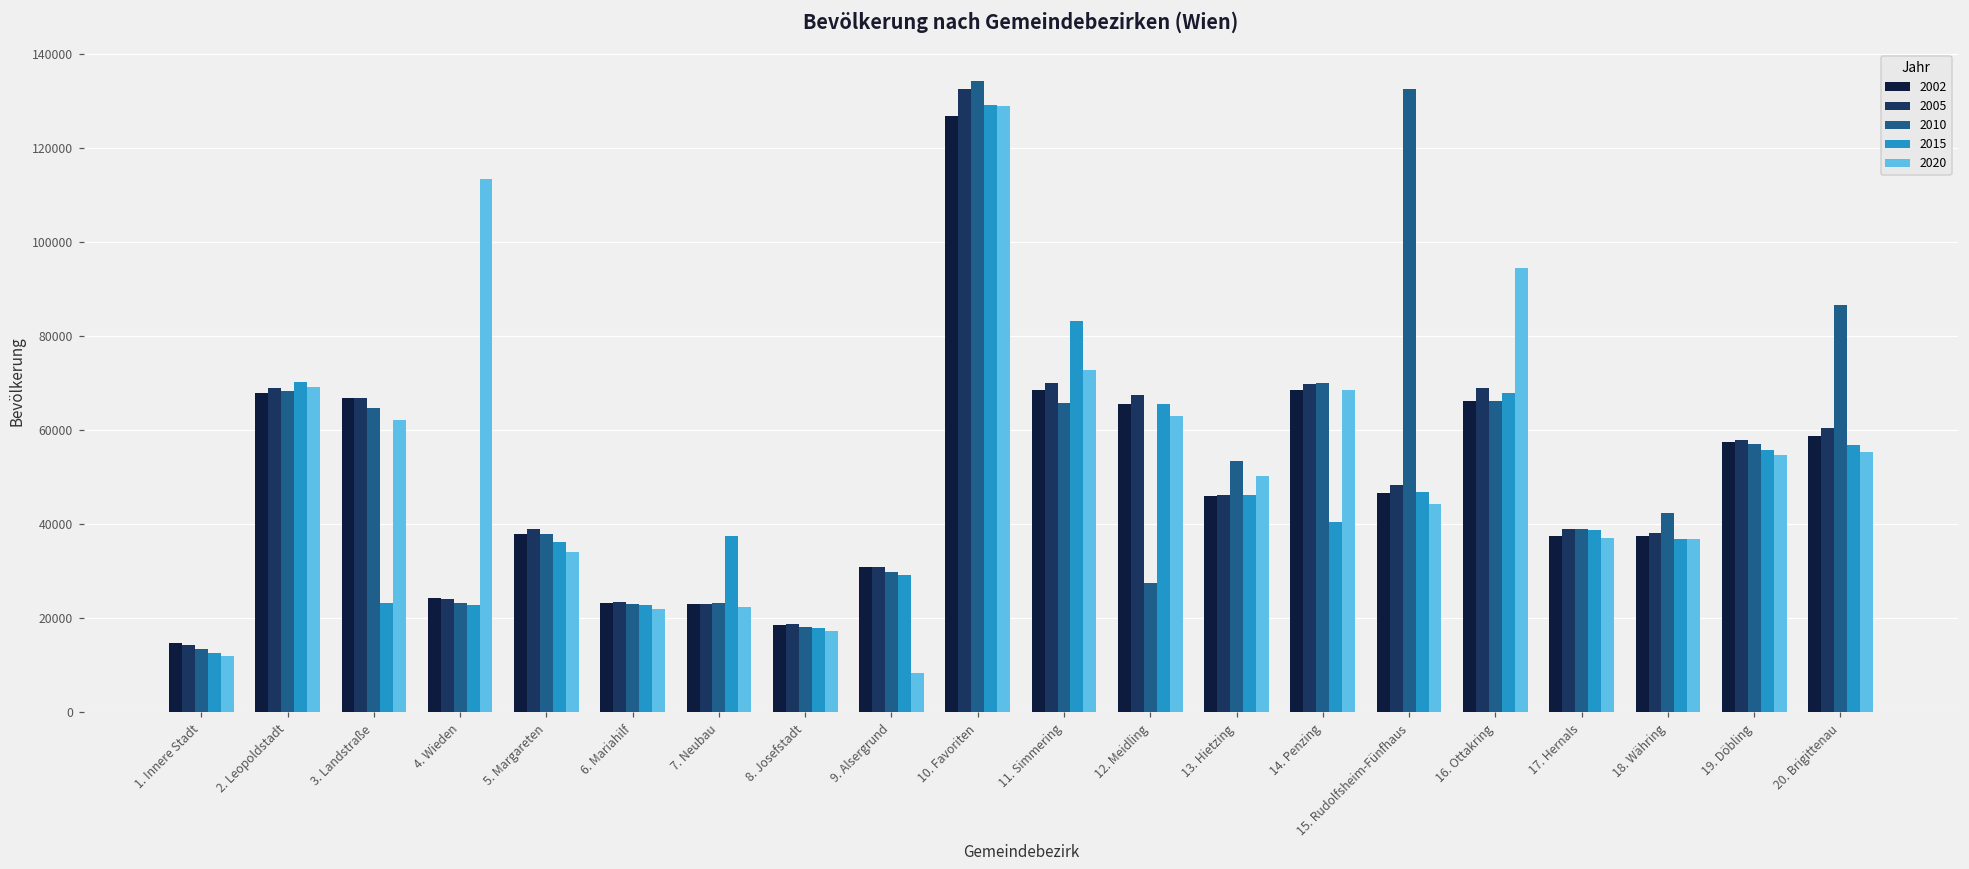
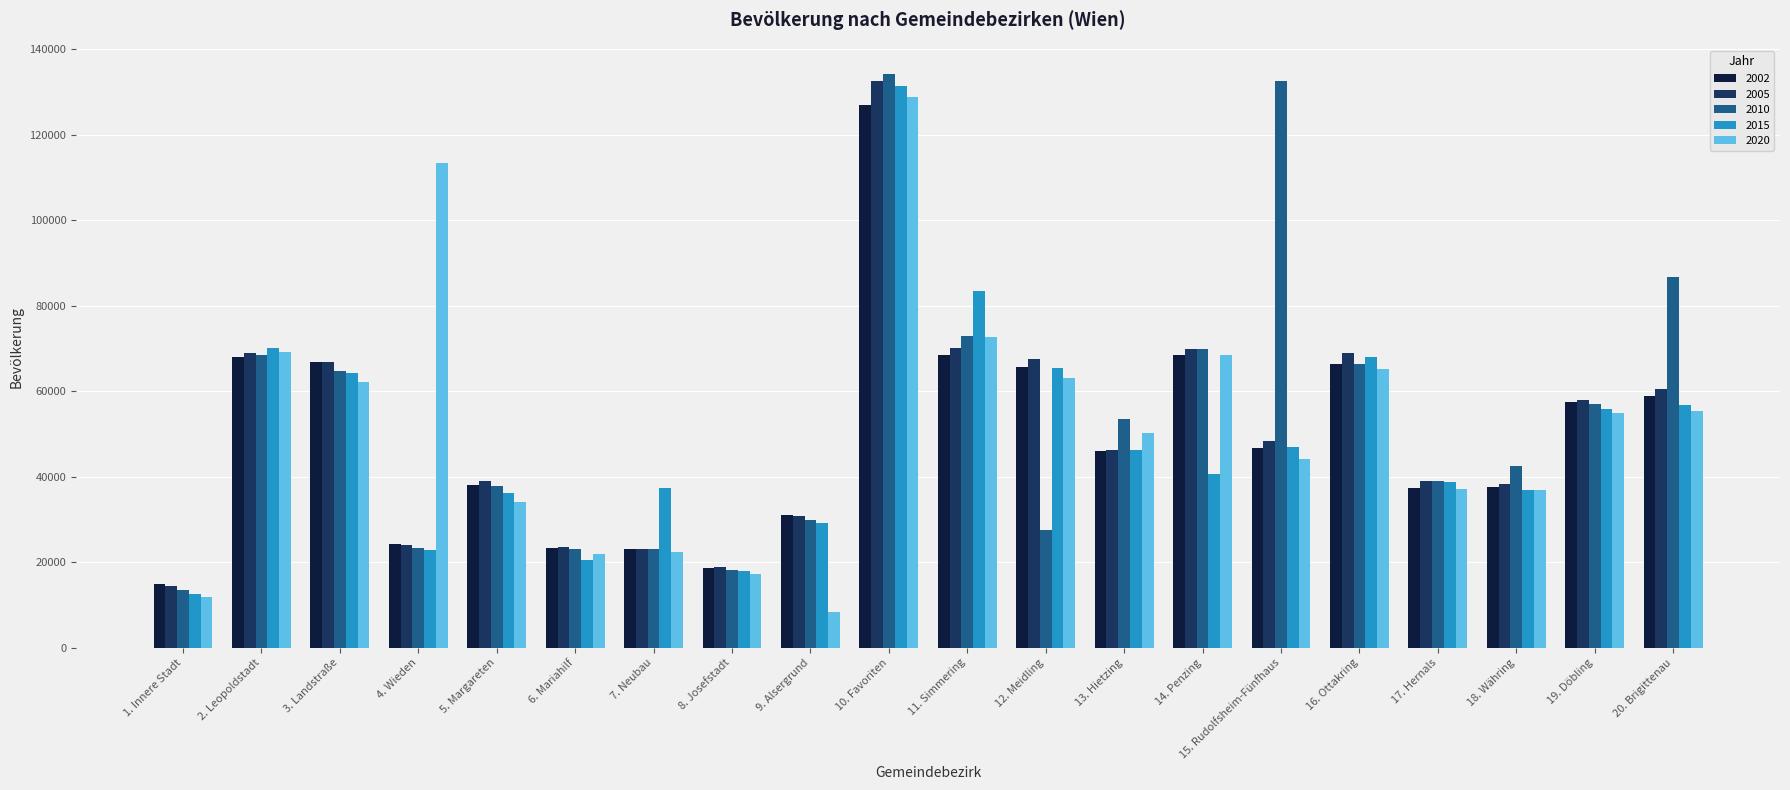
2015, 3. Landstraße: 23000 -> 64000
2015, 6. Mariahilf: 23000 -> 21000
2015, 10. Favoriten: 129000 -> 131000
2010, 11. Simmering: 66000 -> 73000
2020, 16. Ottakring: 94000 -> 65000
